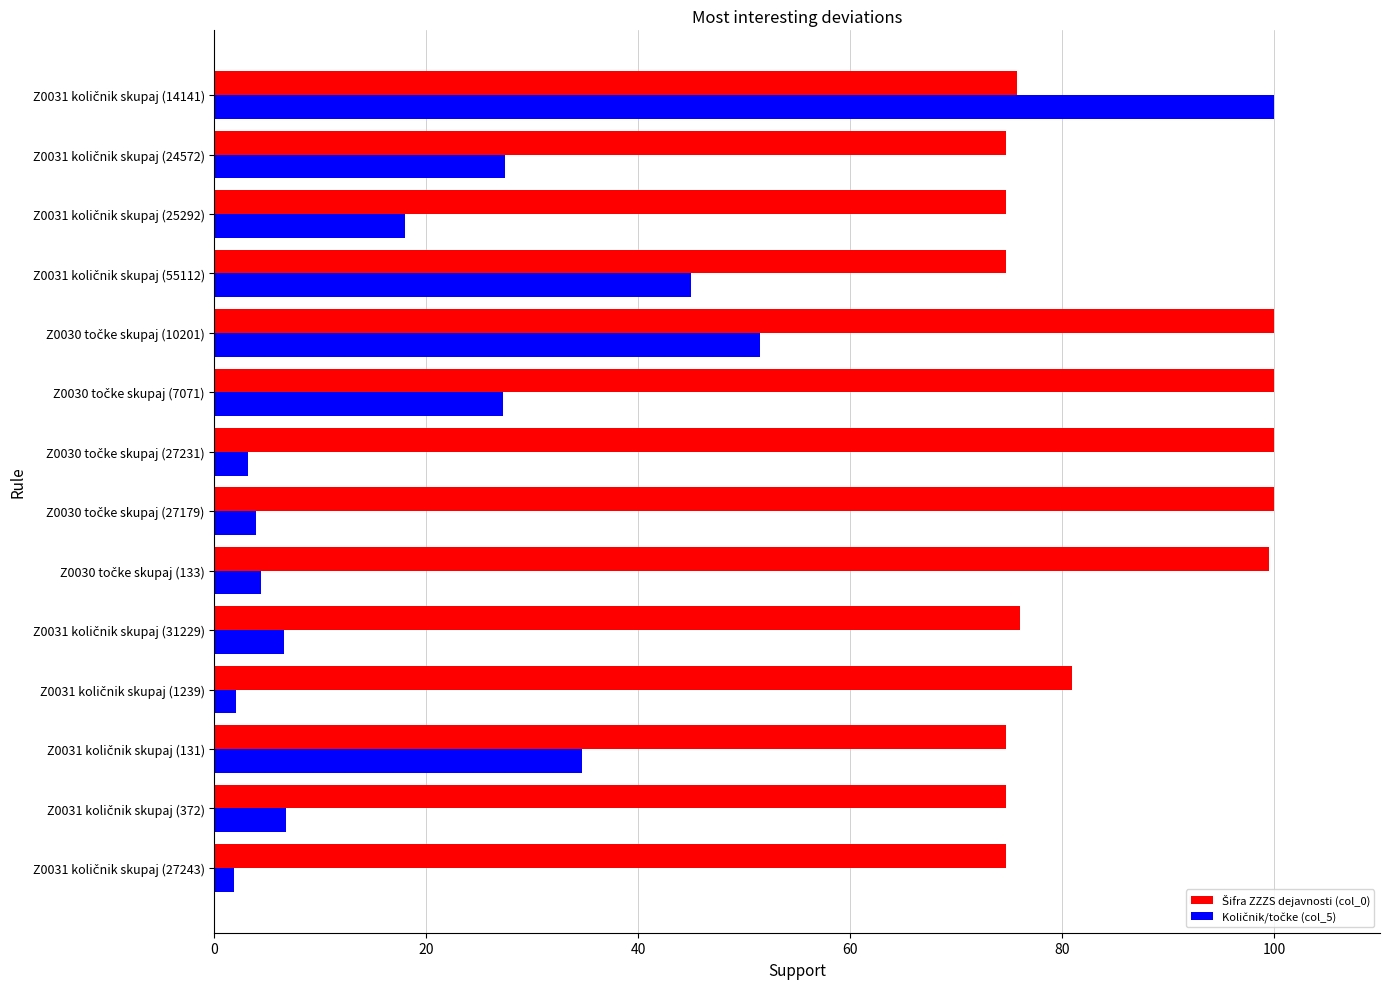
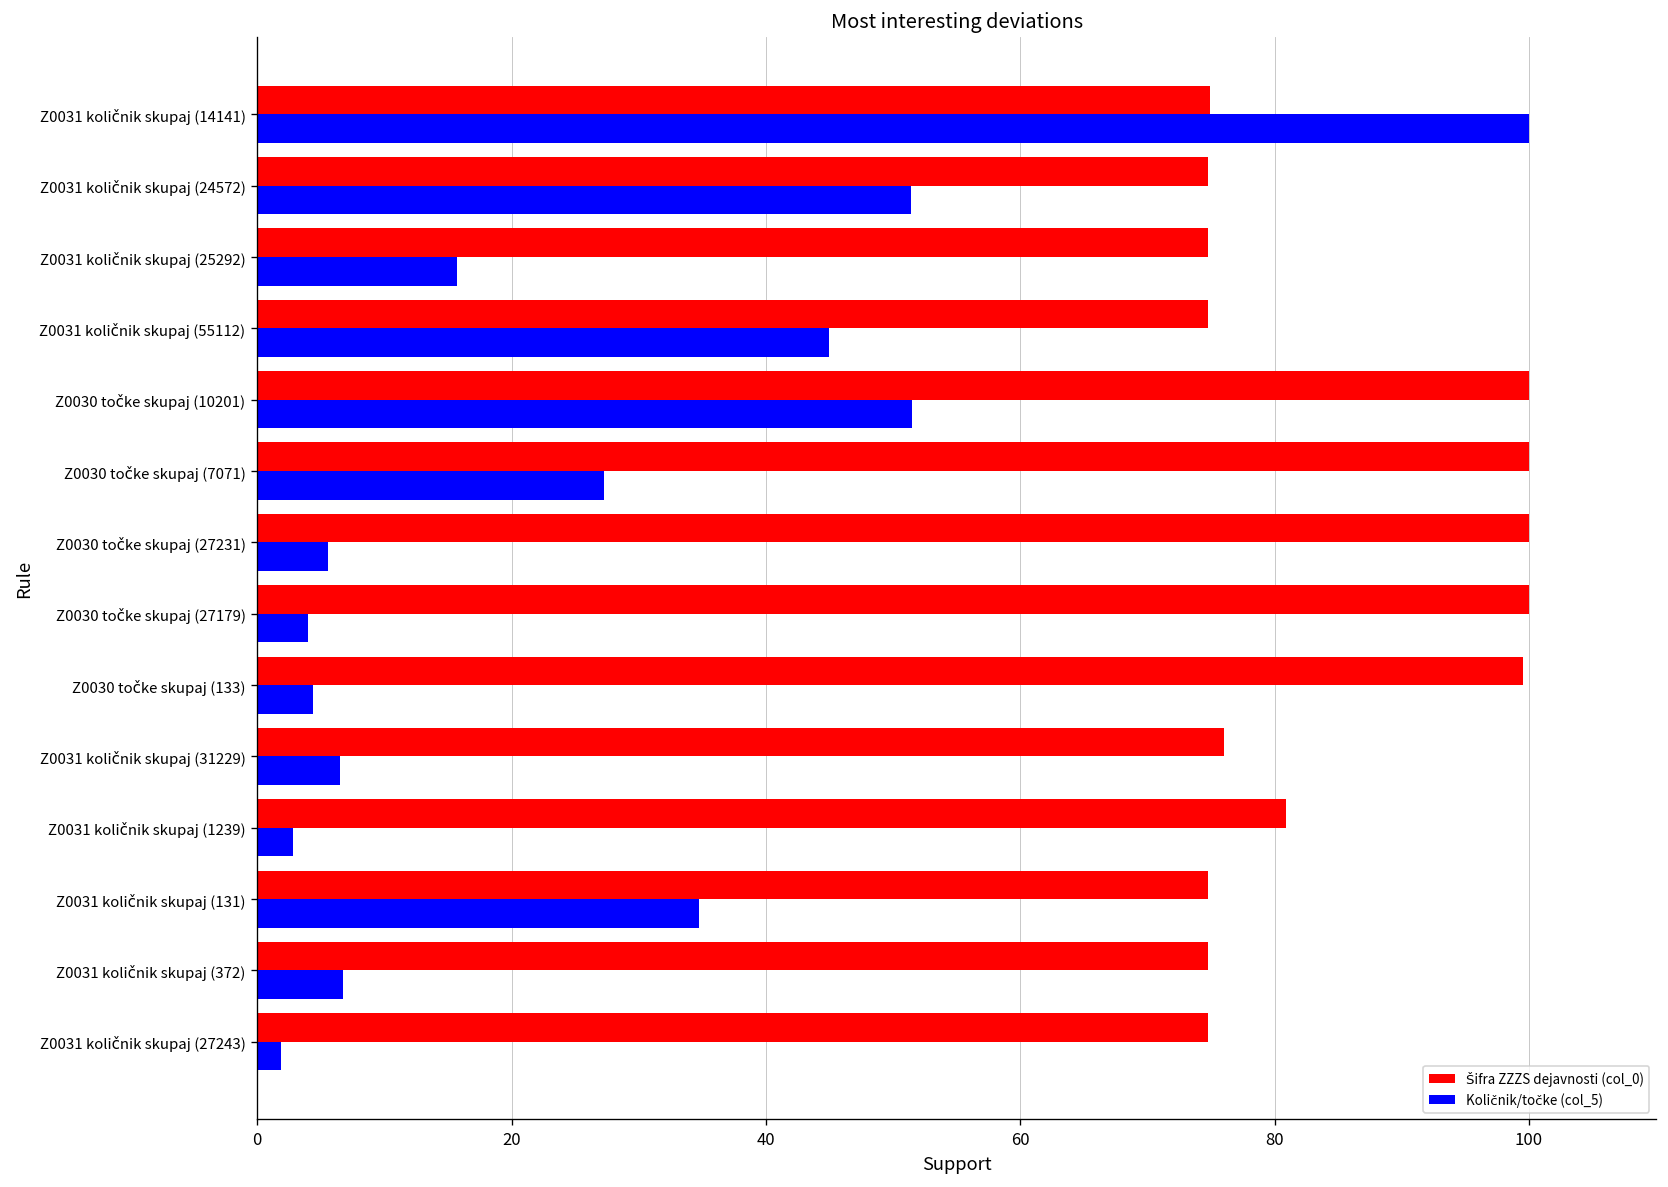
Šifra ZZZS dejavnosti (col_0), Z0031 količnik skupaj (14141): 75.7 -> 75.0
Količnik/točke (col_5), Z0031 količnik skupaj (24572): 27.4 -> 51.4
Količnik/točke (col_5), Z0031 količnik skupaj (25292): 18.0 -> 15.7
Količnik/točke (col_5), Z0030 točke skupaj (27231): 3.2 -> 5.6
Količnik/točke (col_5), Z0031 količnik skupaj (1239): 2.0 -> 2.8
